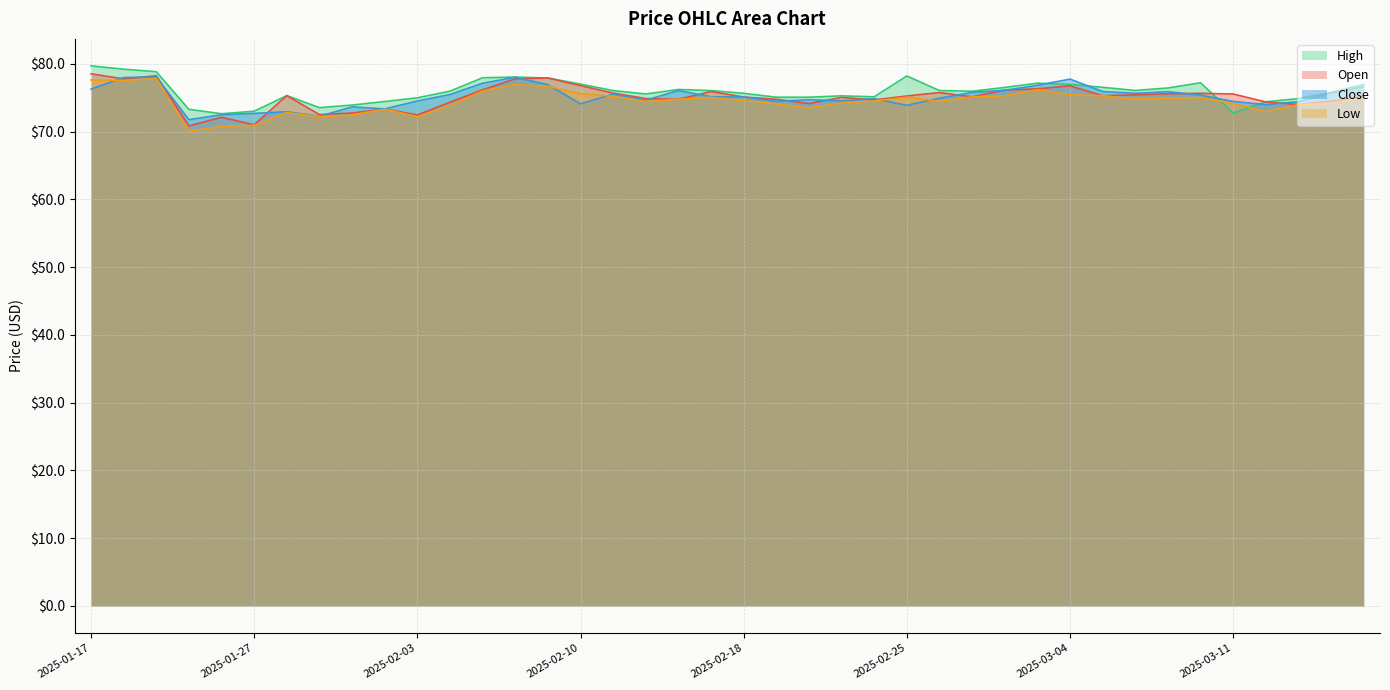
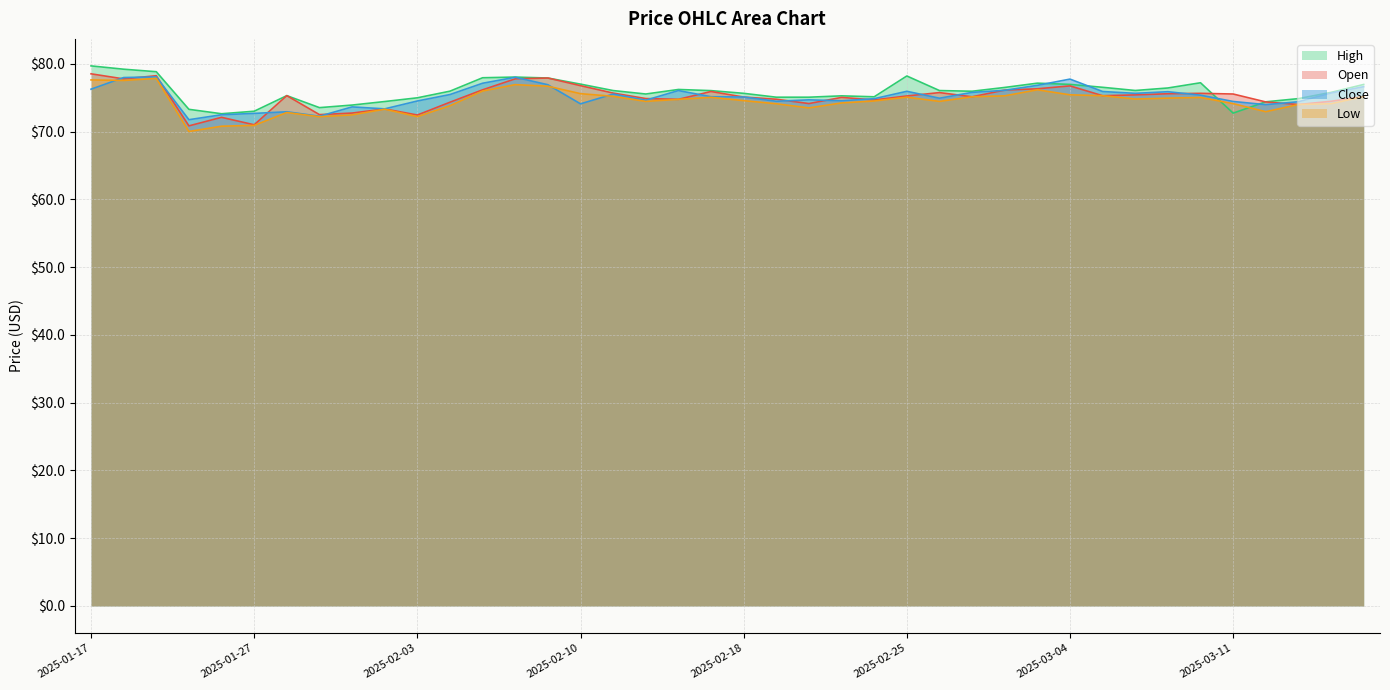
Close, 2025-02-25: $74 -> $76
